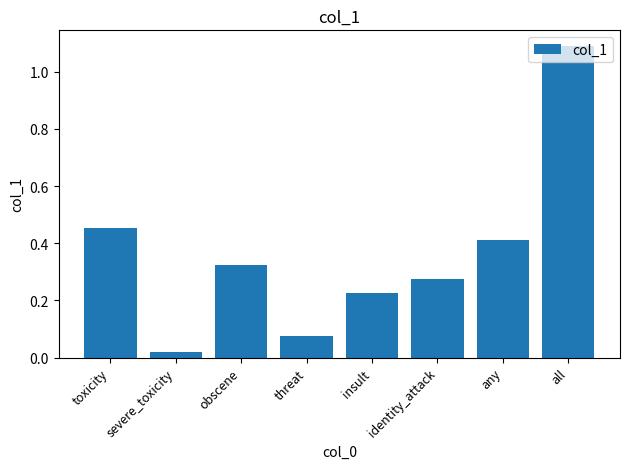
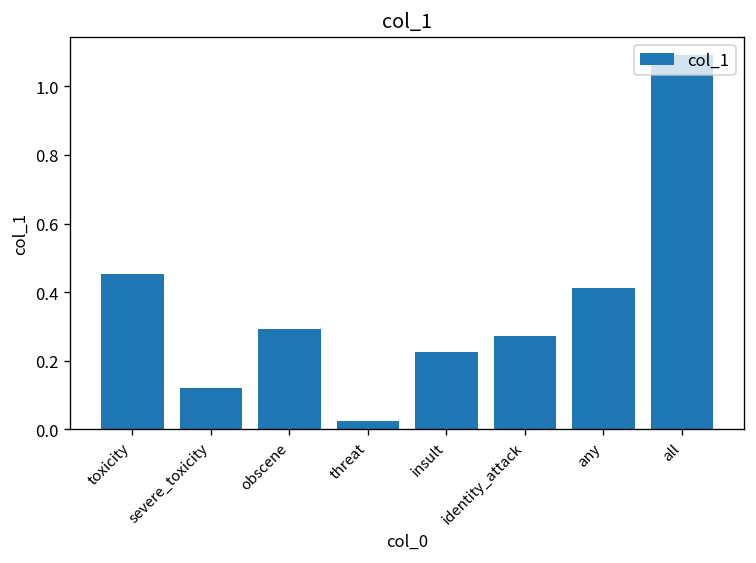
severe_toxicity: 0.02 -> 0.12
obscene: 0.32 -> 0.29
threat: 0.08 -> 0.02
